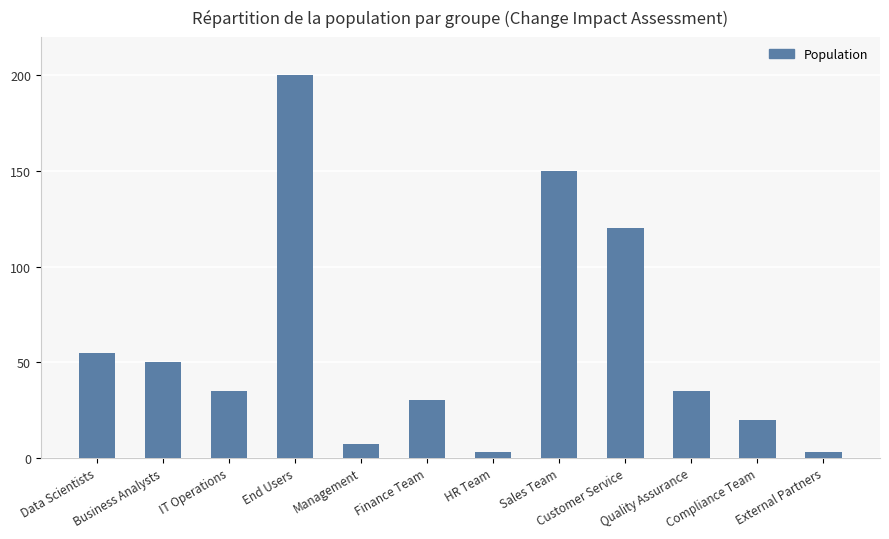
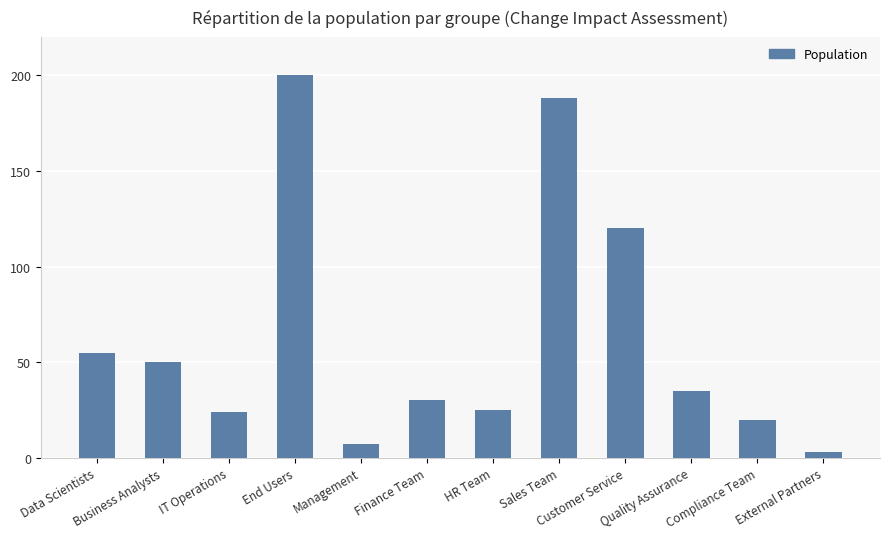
IT Operations: 35 -> 24
HR Team: 3 -> 25
Sales Team: 150 -> 188
